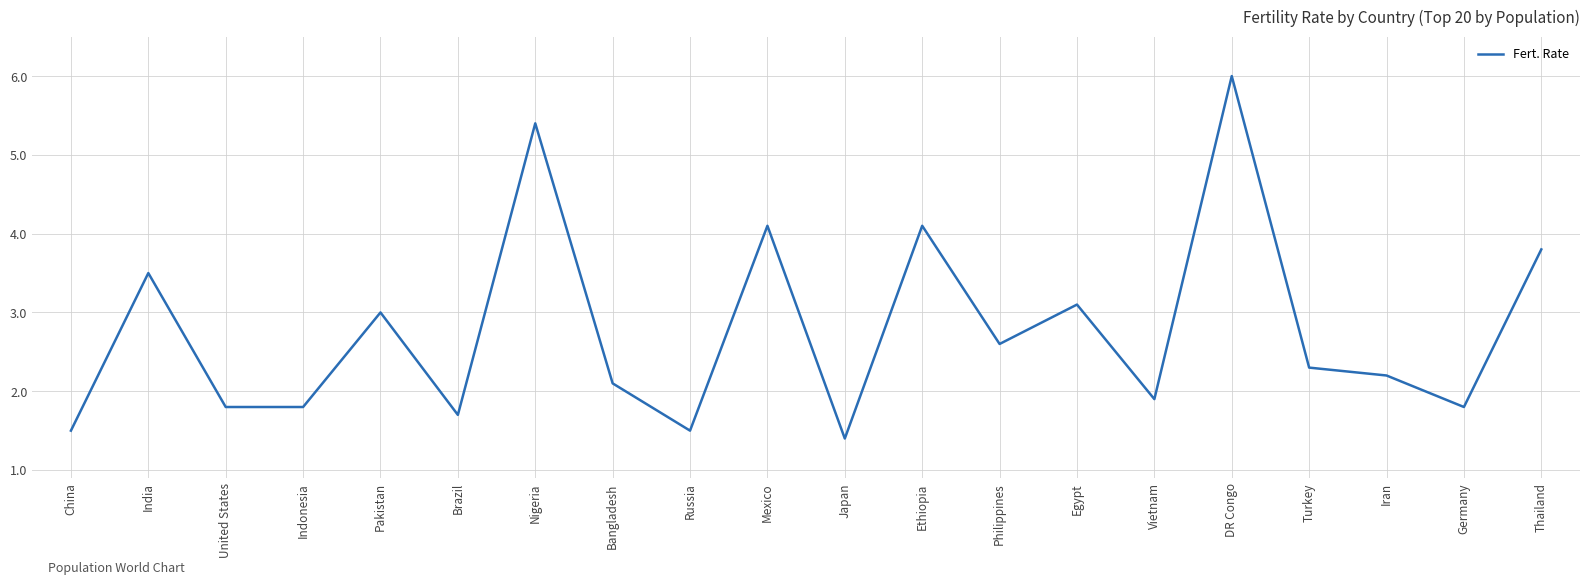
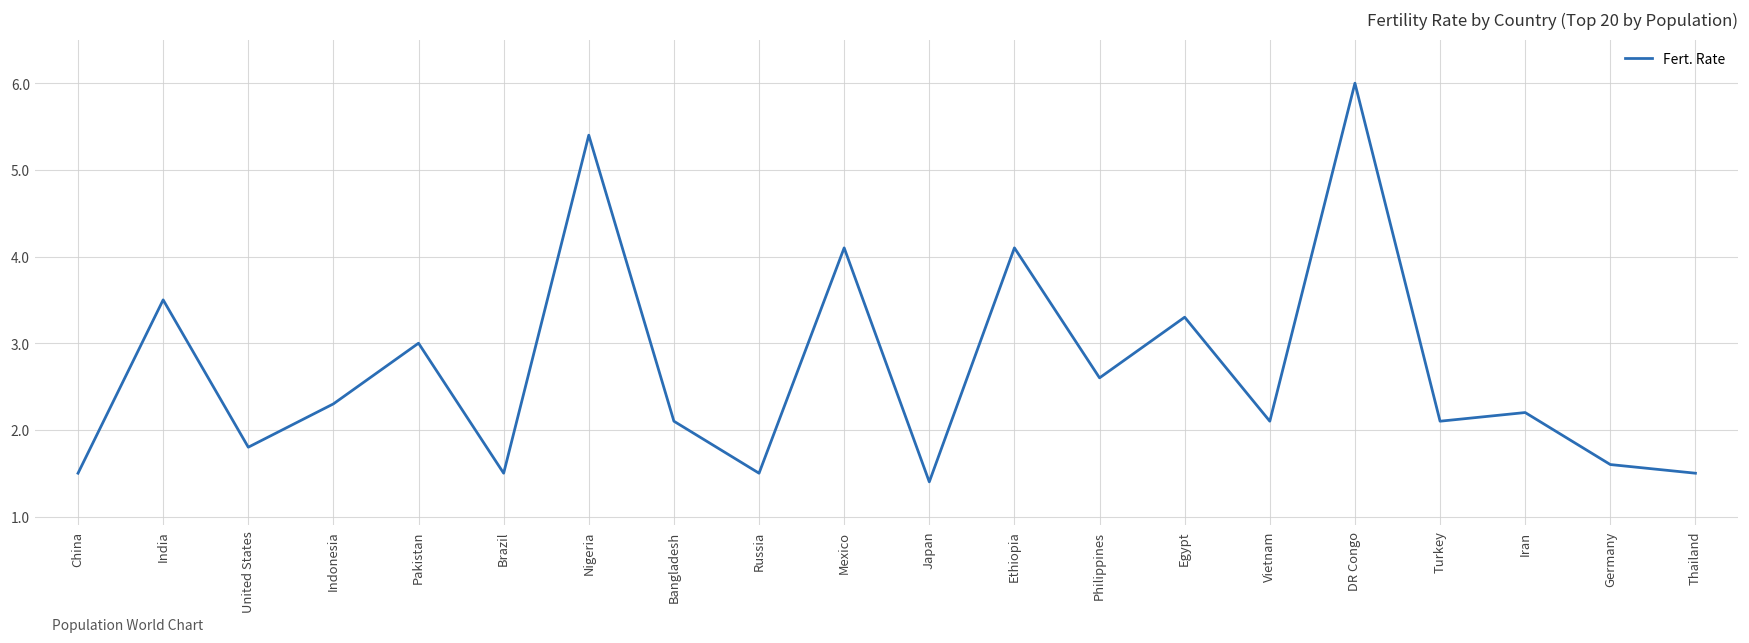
Indonesia: 1.8 -> 2.3
Brazil: 1.7 -> 1.5
Egypt: 3.1 -> 3.3
Vietnam: 1.9 -> 2.1
Turkey: 2.3 -> 2.1
Germany: 1.8 -> 1.6
Thailand: 3.8 -> 1.5
